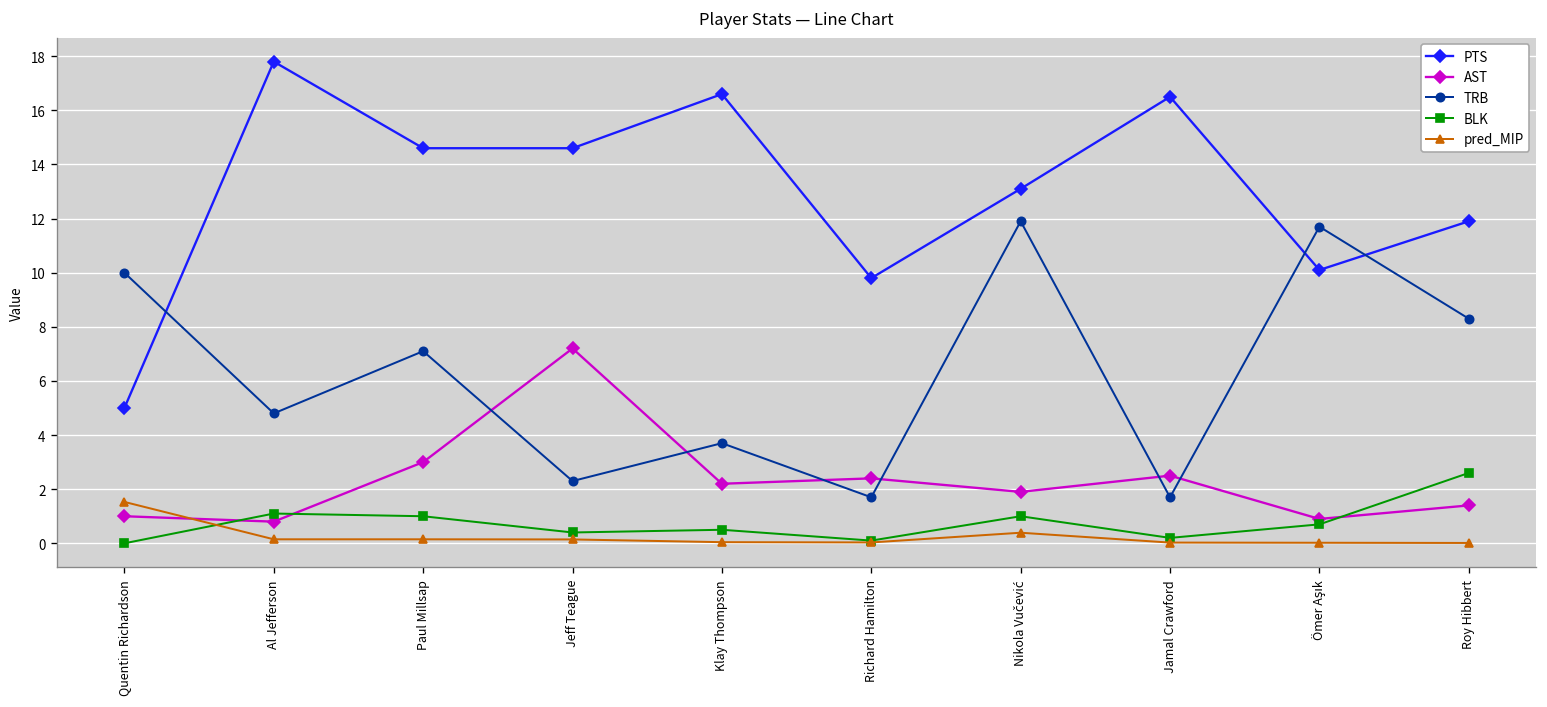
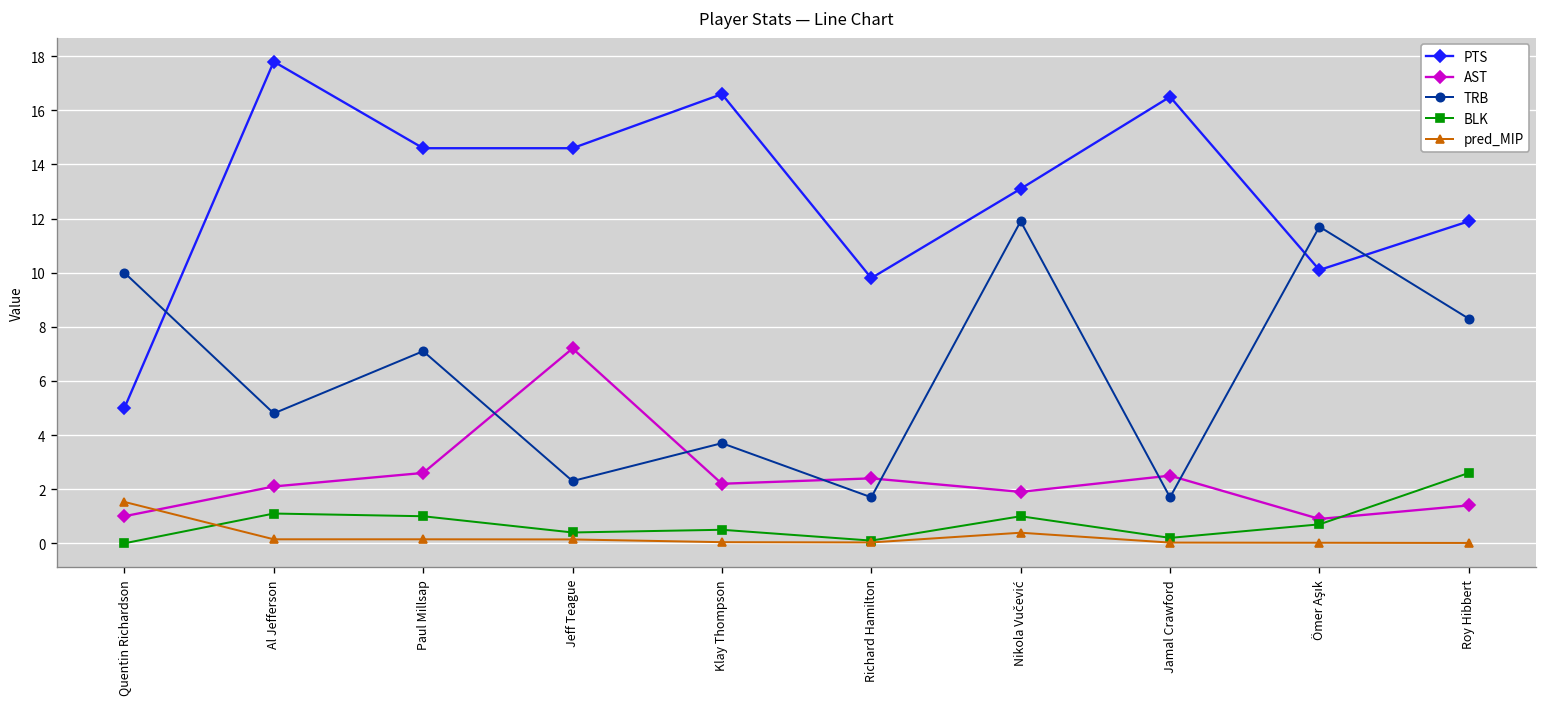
AST, Al Jefferson: 0.8 -> 2.1
AST, Paul Millsap: 3.0 -> 2.6
